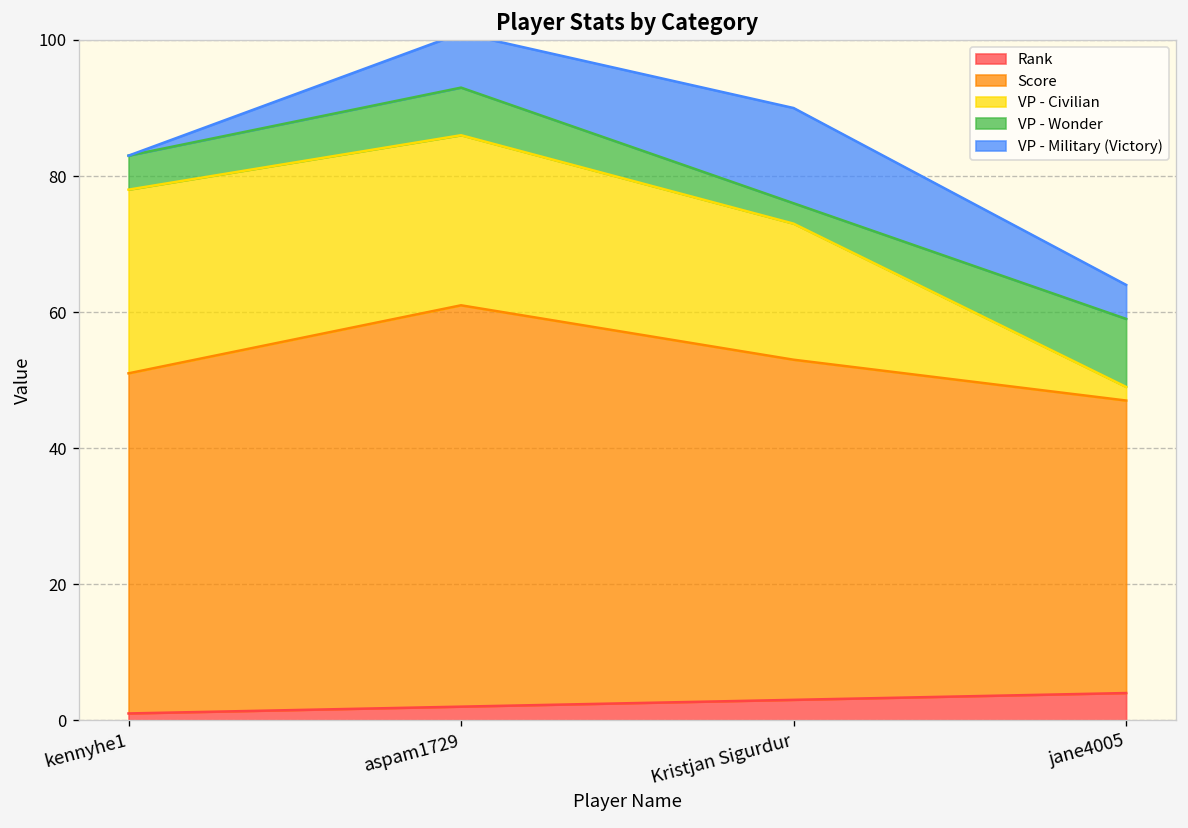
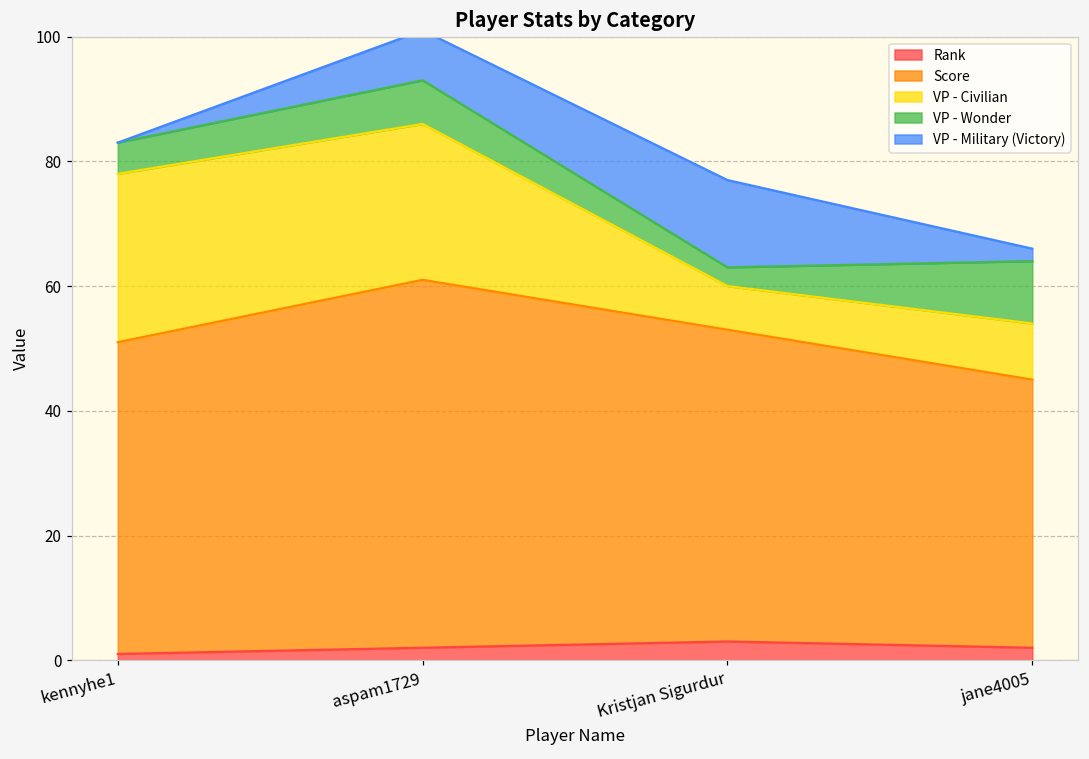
VP - Civilian, Kristjan Sigurdur: 20 -> 7
Rank, jane4005: 4 -> 2
VP - Civilian, jane4005: 2 -> 9
VP - Military (Victory), jane4005: 5 -> 2
